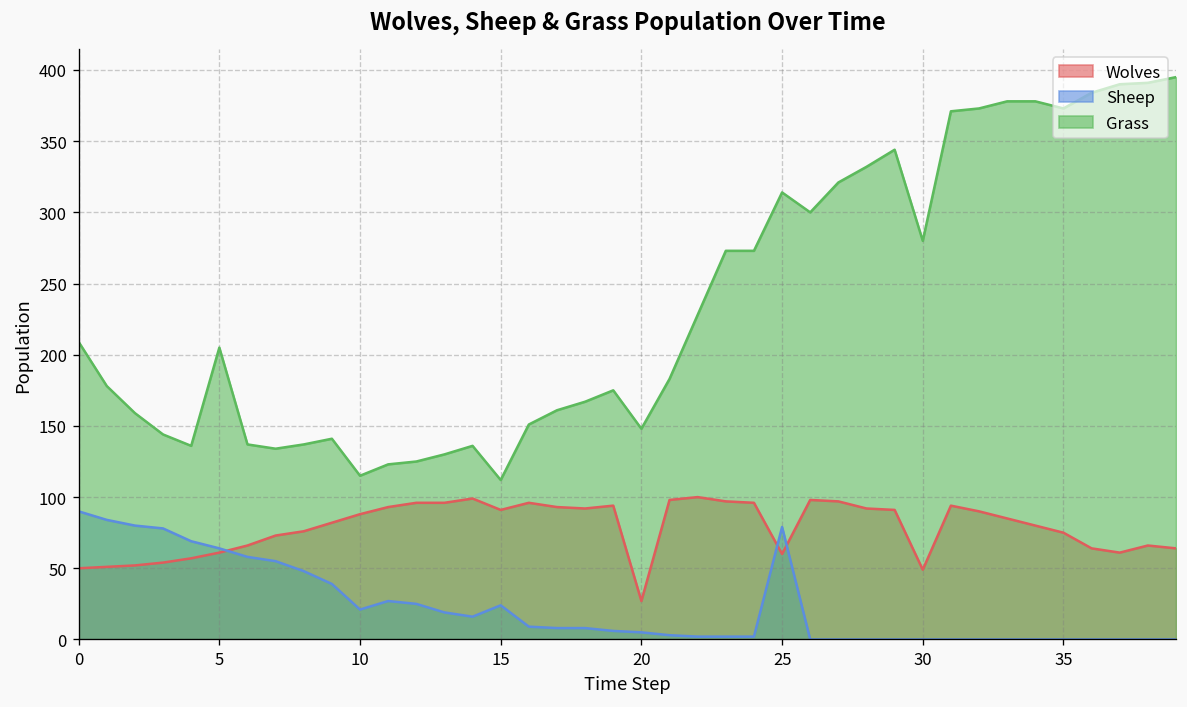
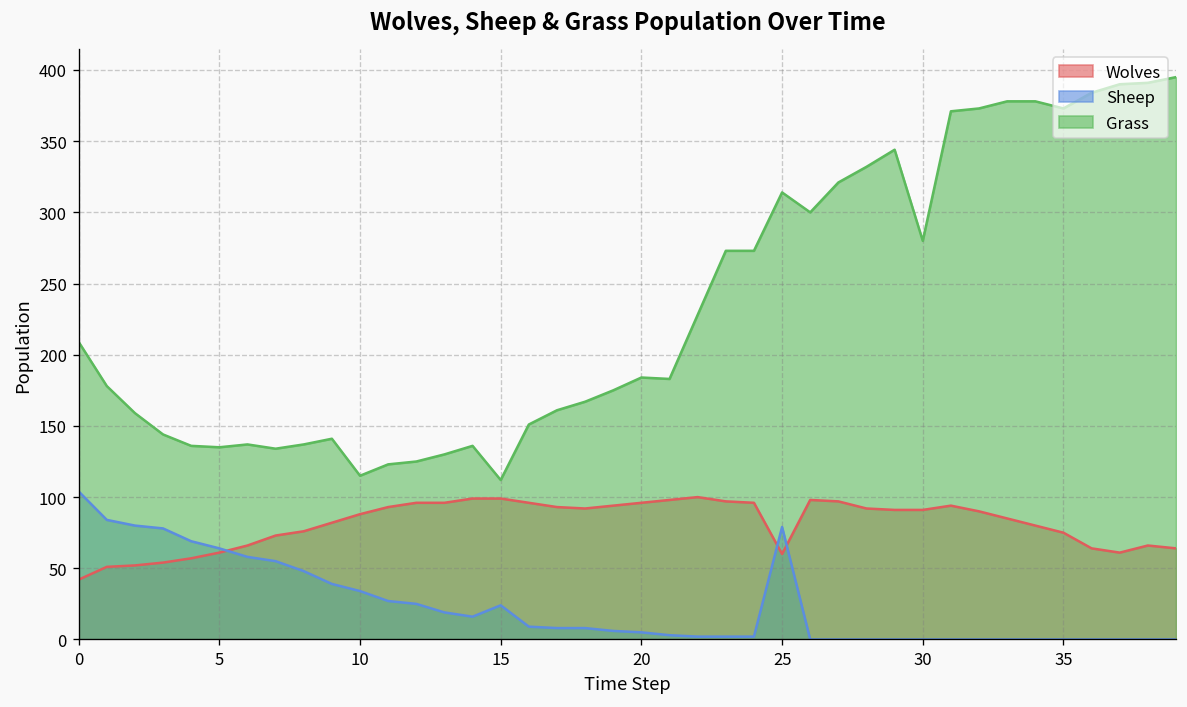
Wolves, 0: 50 -> 42
Sheep, 0: 90 -> 104
Grass, 5: 205 -> 135
Sheep, 10: 21 -> 34
Wolves, 15: 91 -> 99
Wolves, 20: 27 -> 96
Grass, 20: 148 -> 184
Wolves, 30: 49 -> 91
